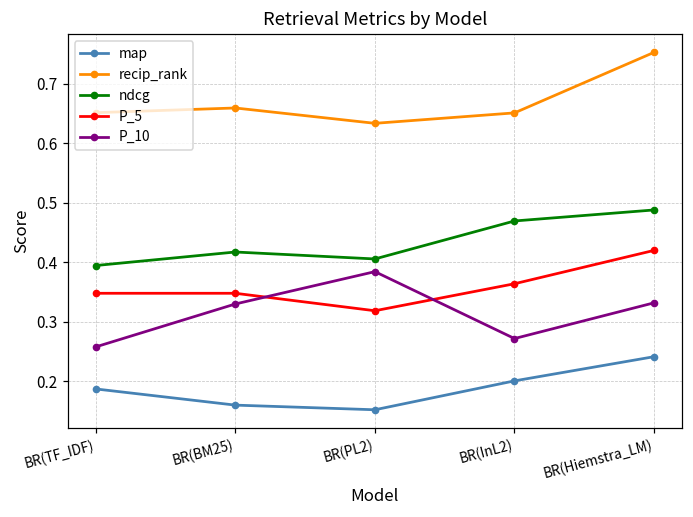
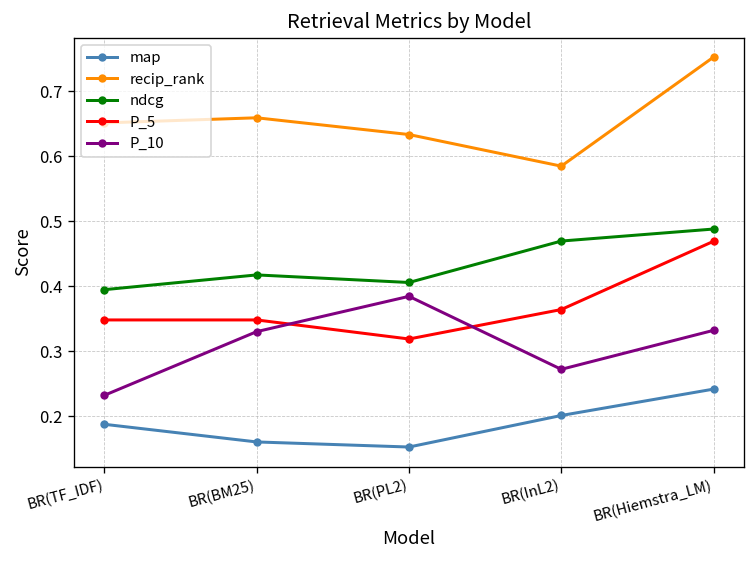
P_10, BR(TF_IDF): 0.26 -> 0.23
recip_rank, BR(InL2): 0.65 -> 0.58
P_5, BR(Hiemstra_LM): 0.42 -> 0.47
